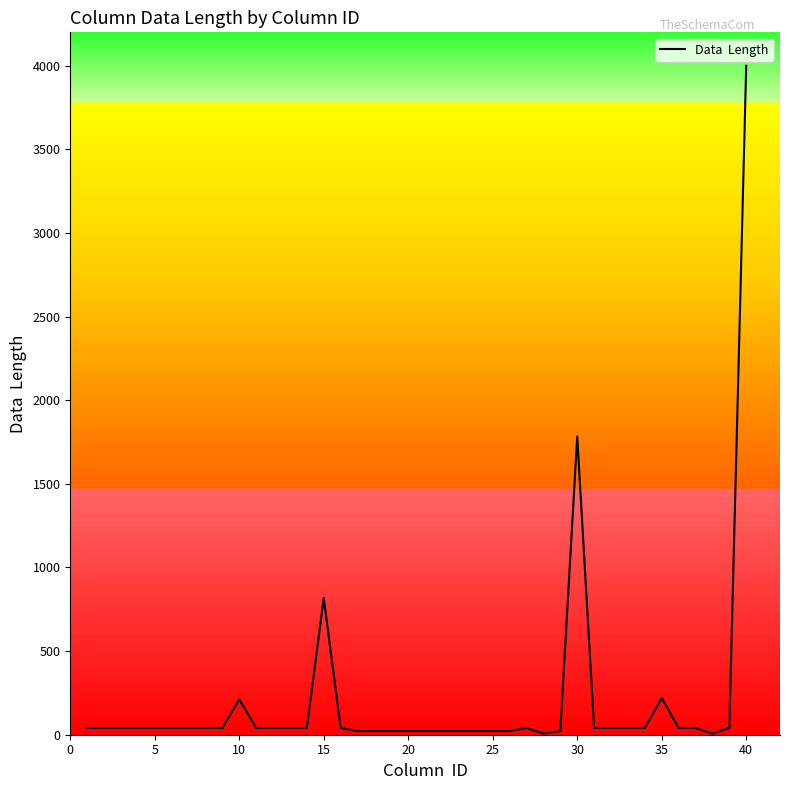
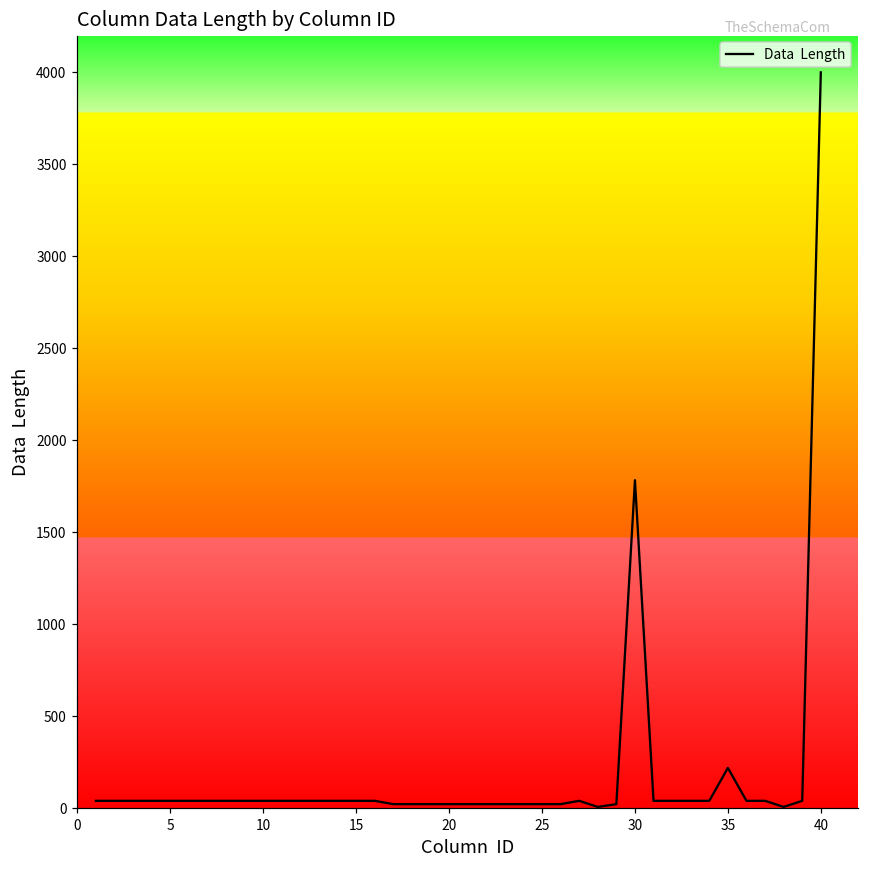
10: 210 -> 40
15: 820 -> 40
